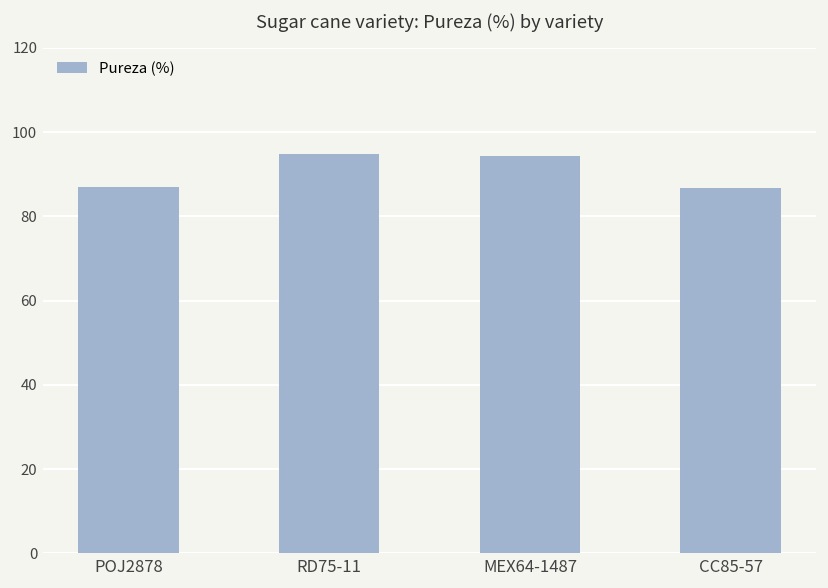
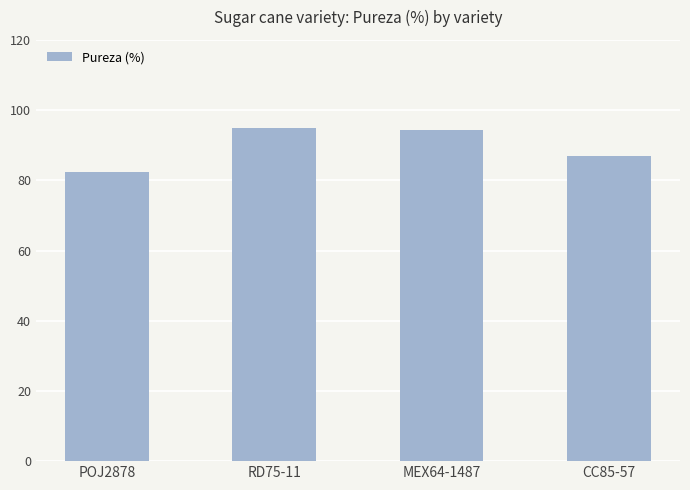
POJ2878: 87 -> 83
